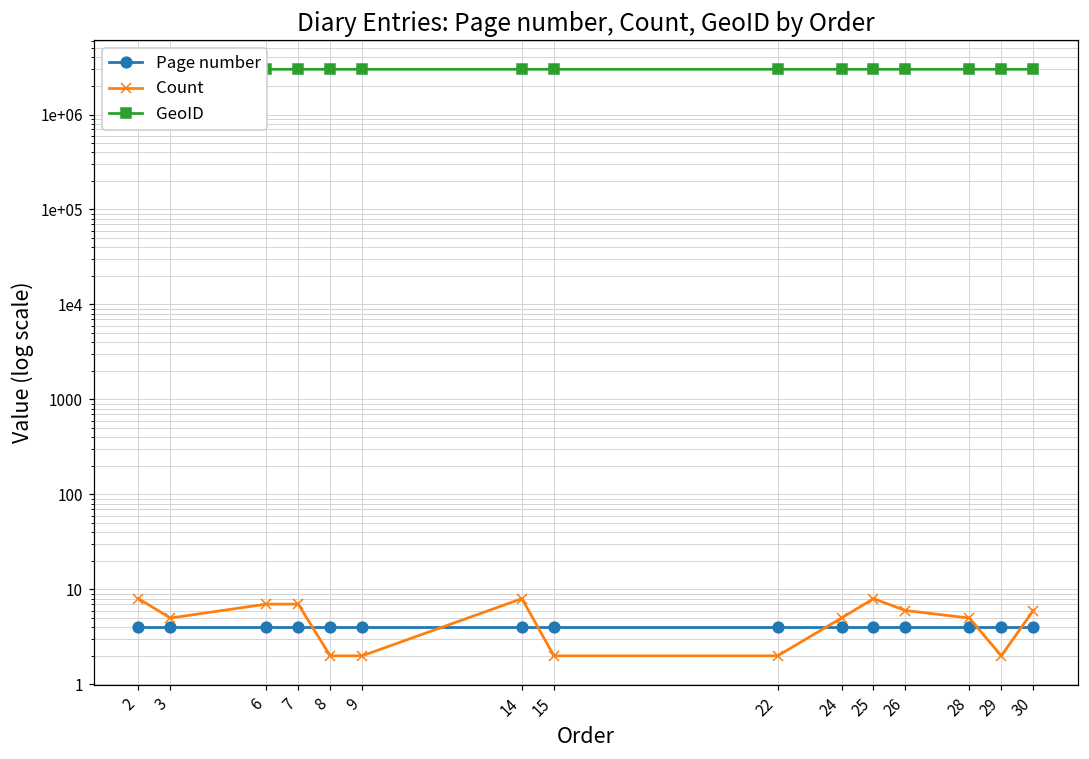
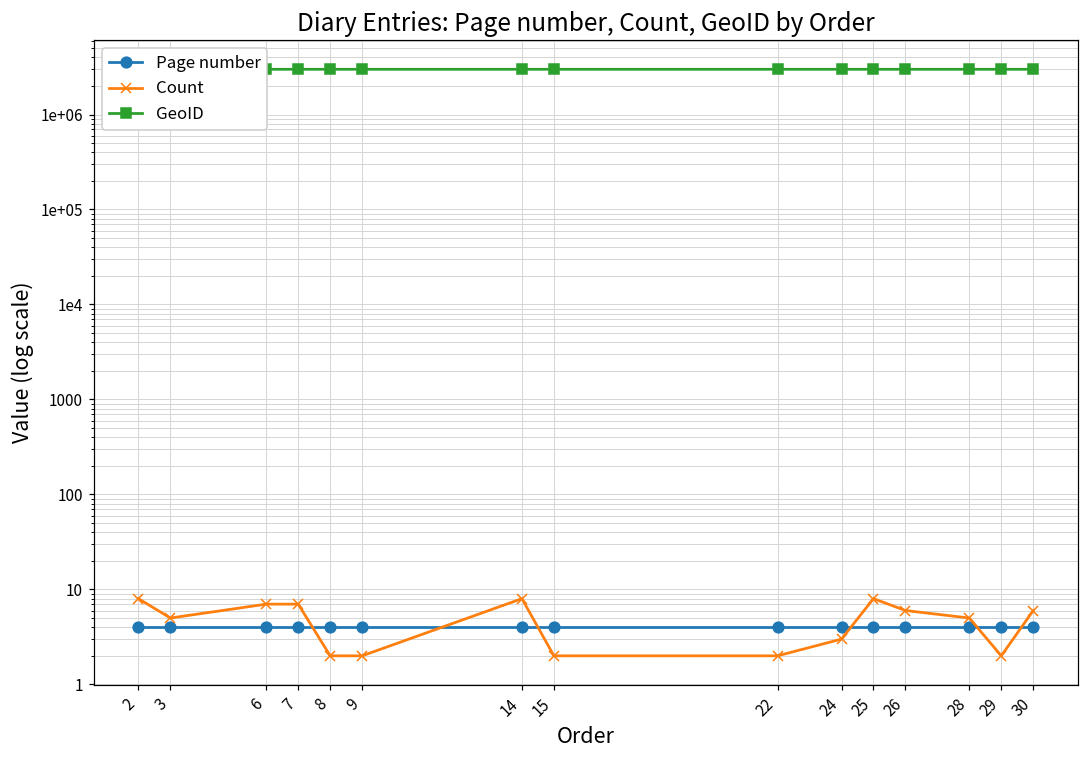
Count, 24: 5 -> 3
